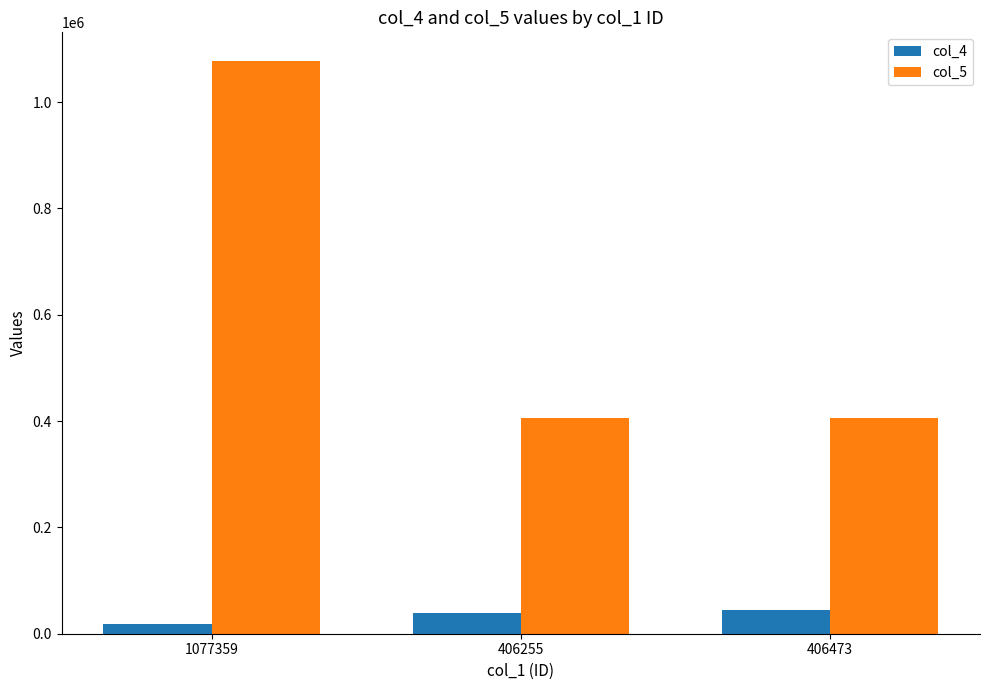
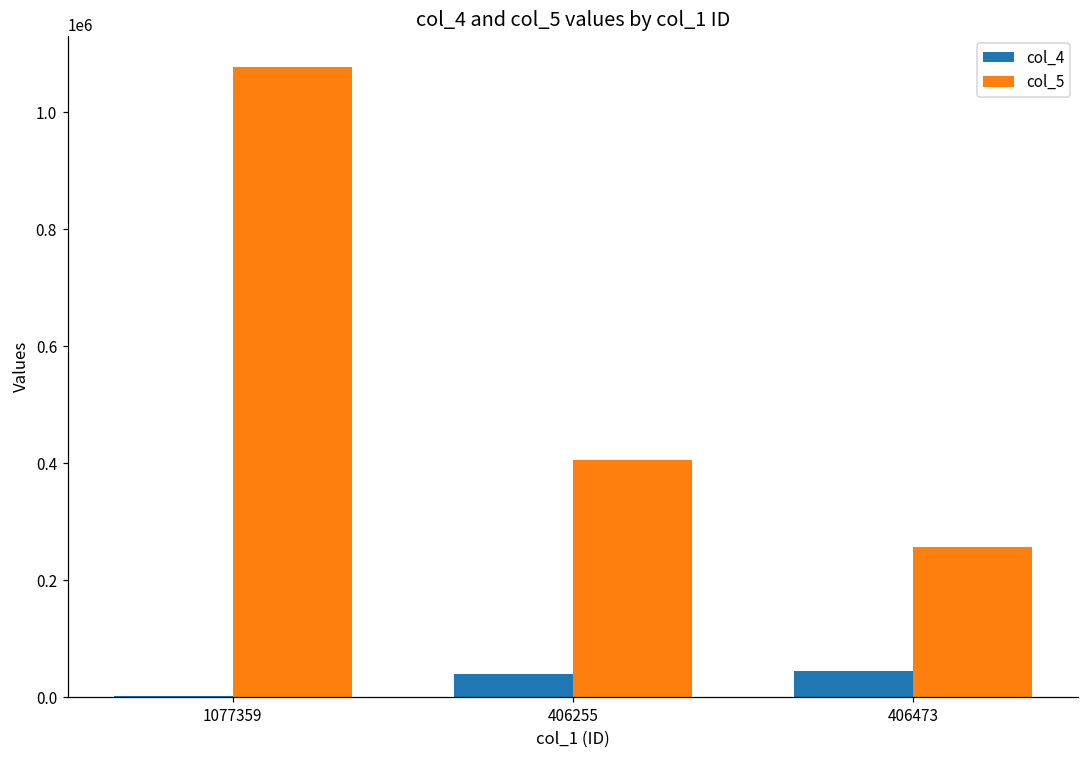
col_4, 1077359: 20000 -> 0
col_5, 406473: 410000 -> 260000
